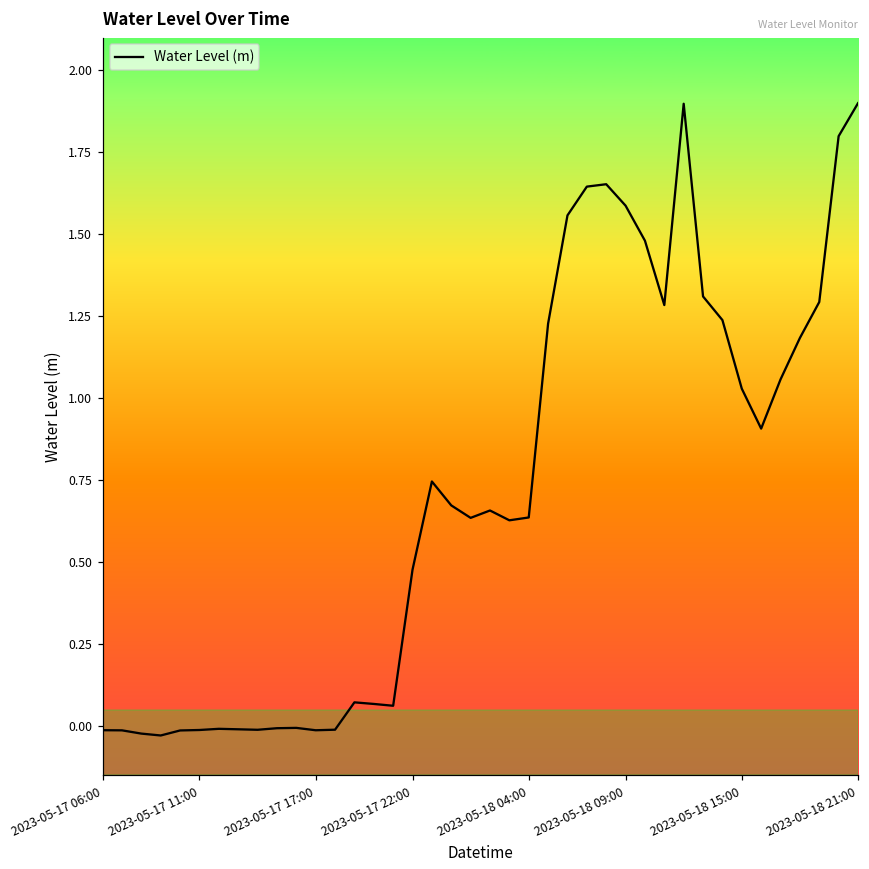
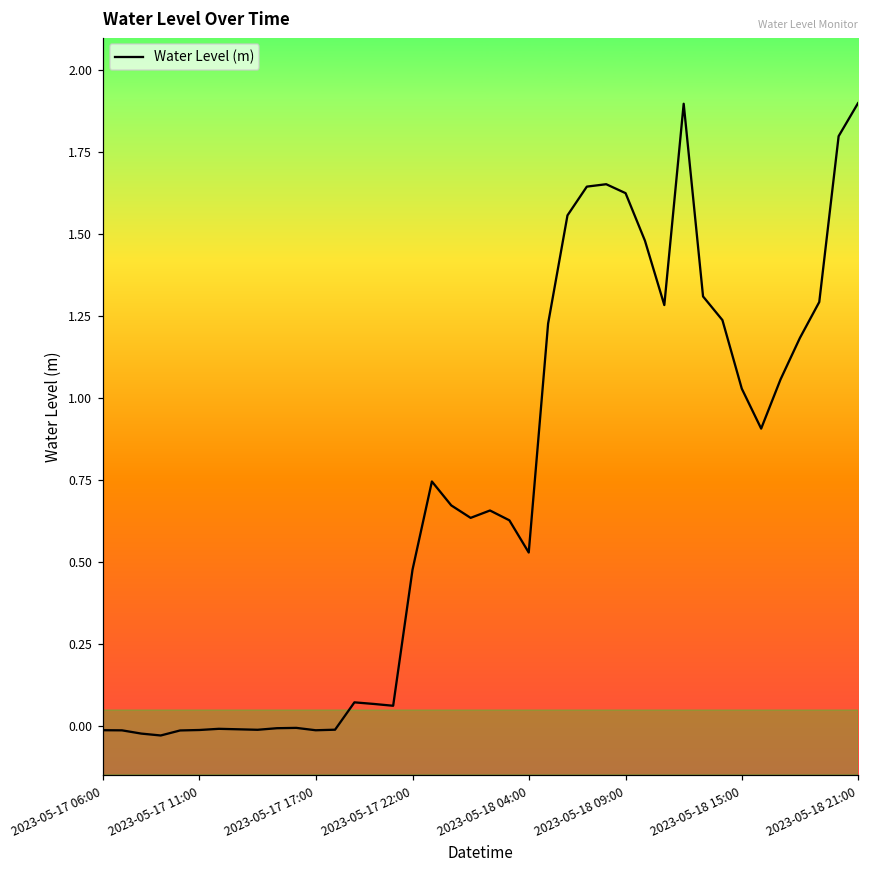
2023-05-18 04:00: 0.64 -> 0.53
2023-05-18 09:00: 1.59 -> 1.63
